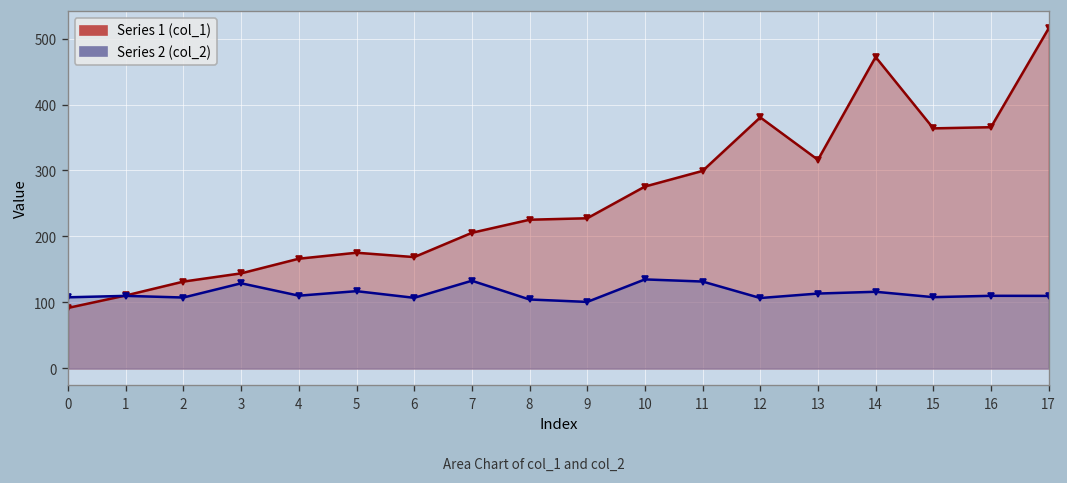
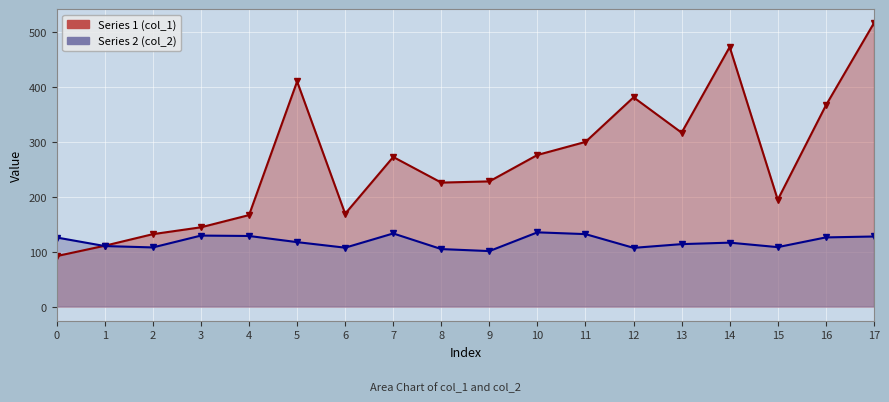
Series 2 (col_2), 0: 110 -> 130
Series 2 (col_2), 4: 110 -> 130
Series 1 (col_1), 5: 180 -> 410
Series 1 (col_1), 7: 210 -> 270
Series 1 (col_1), 15: 360 -> 190
Series 2 (col_2), 16: 110 -> 130
Series 2 (col_2), 17: 110 -> 130
